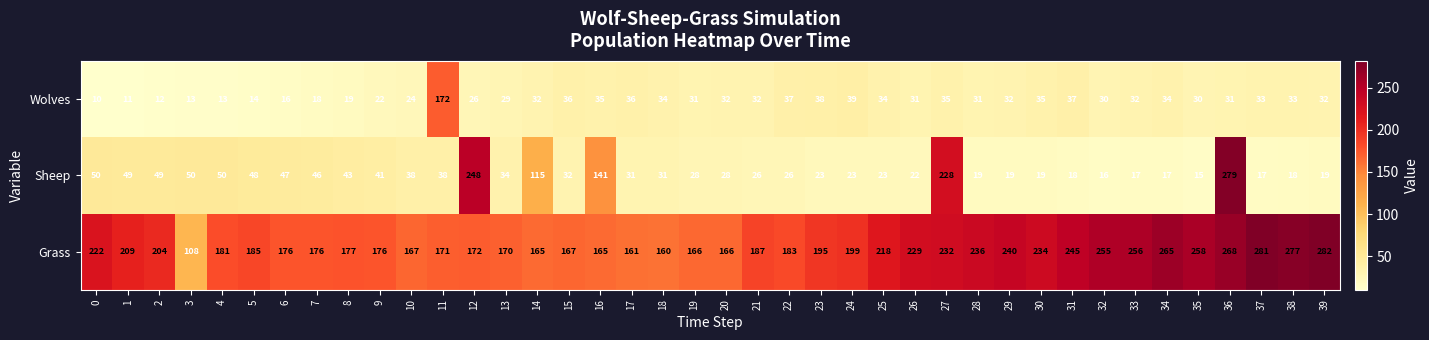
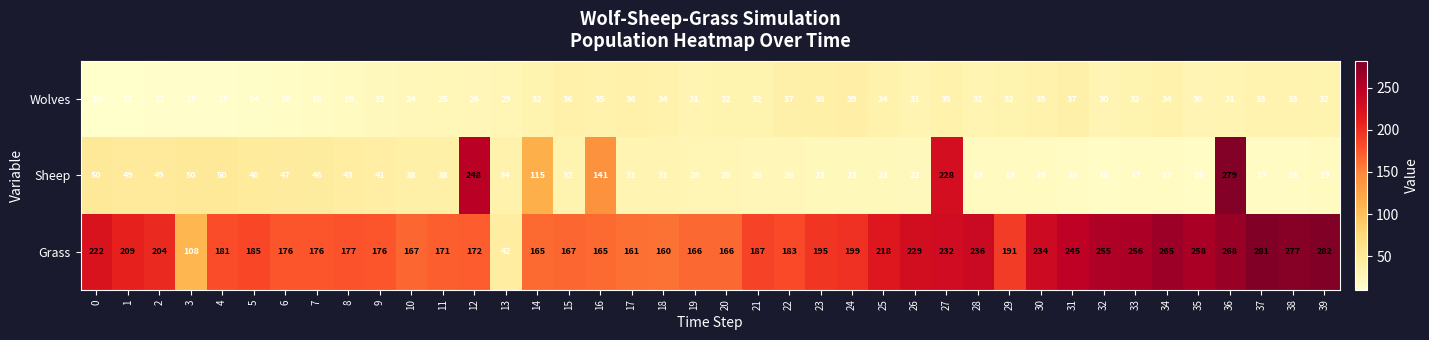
Wolves, 11: 172 -> 25
Grass, 13: 170 -> 42
Grass, 29: 240 -> 191
